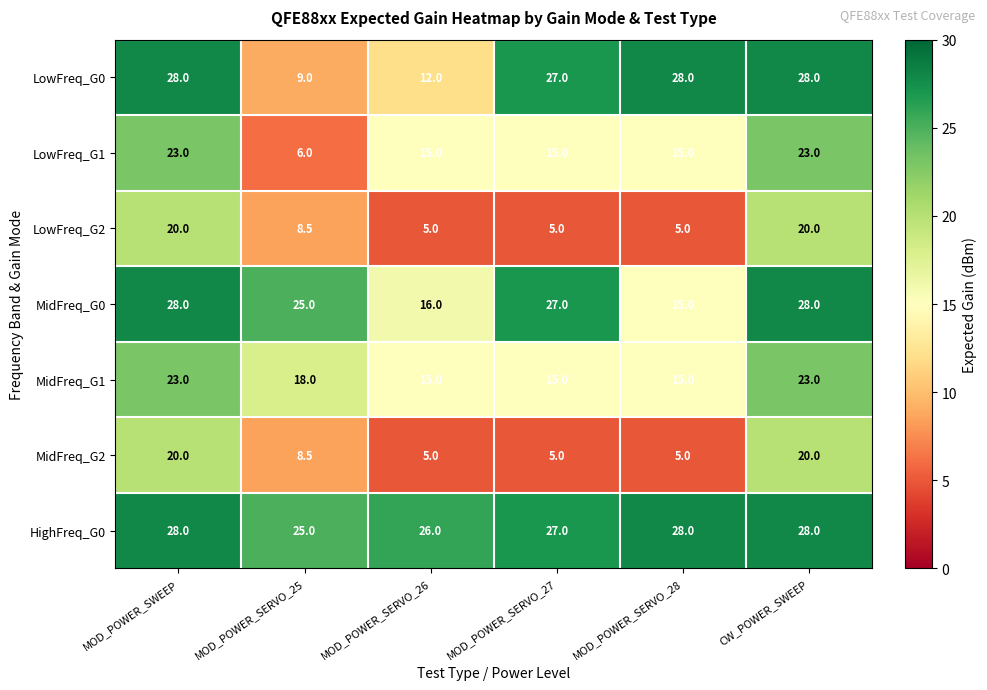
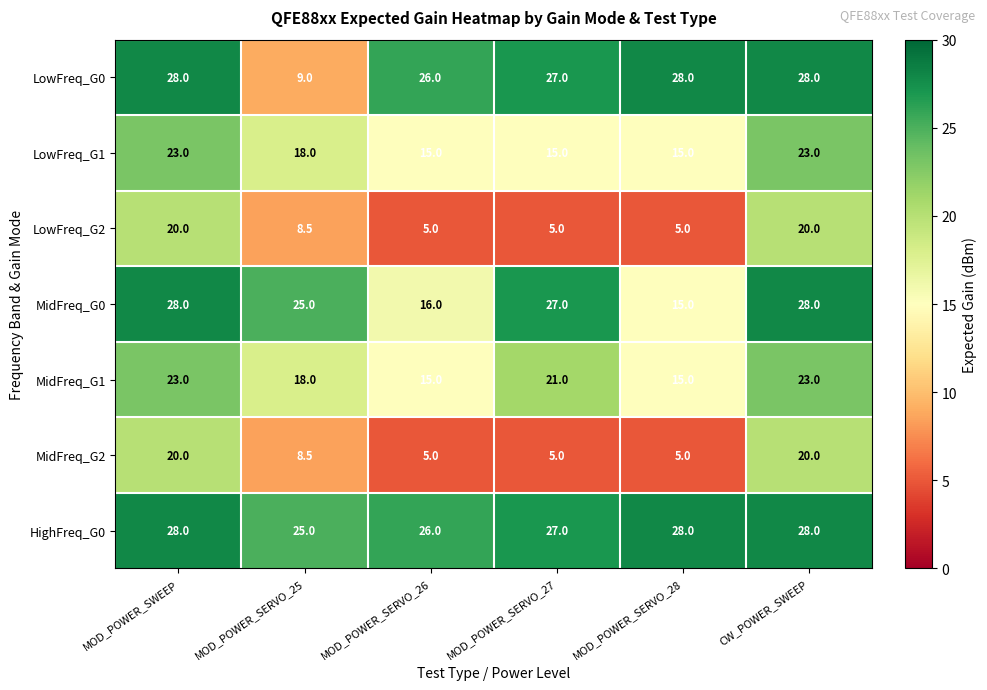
LowFreq_G0, MOD_POWER_SERVO_26: 12.0 -> 26.0
LowFreq_G1, MOD_POWER_SERVO_25: 6.0 -> 18.0
MidFreq_G1, MOD_POWER_SERVO_27: 15.0 -> 21.0
